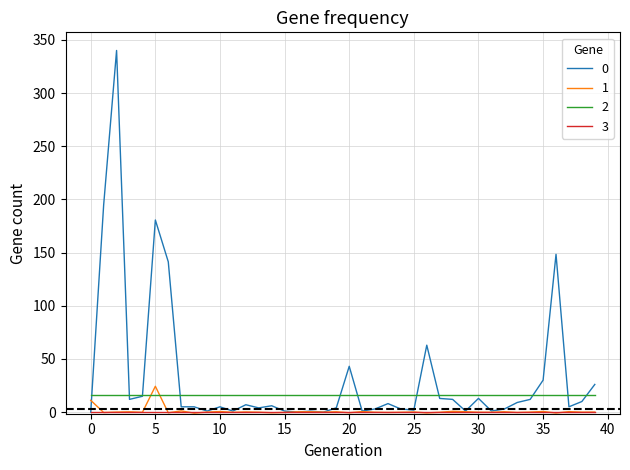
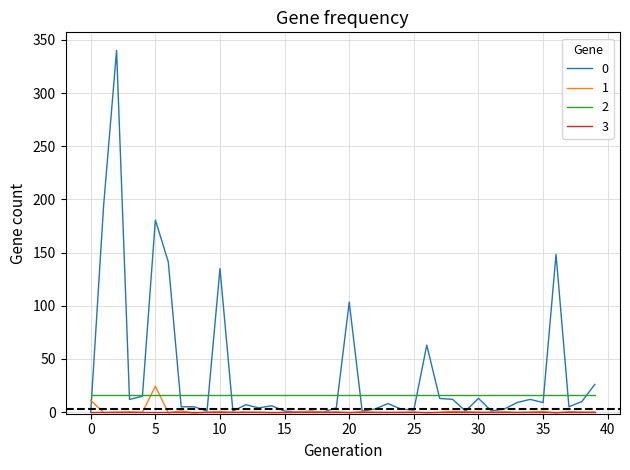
0, 10: 5 -> 135
0, 20: 43 -> 103
0, 35: 30 -> 9
